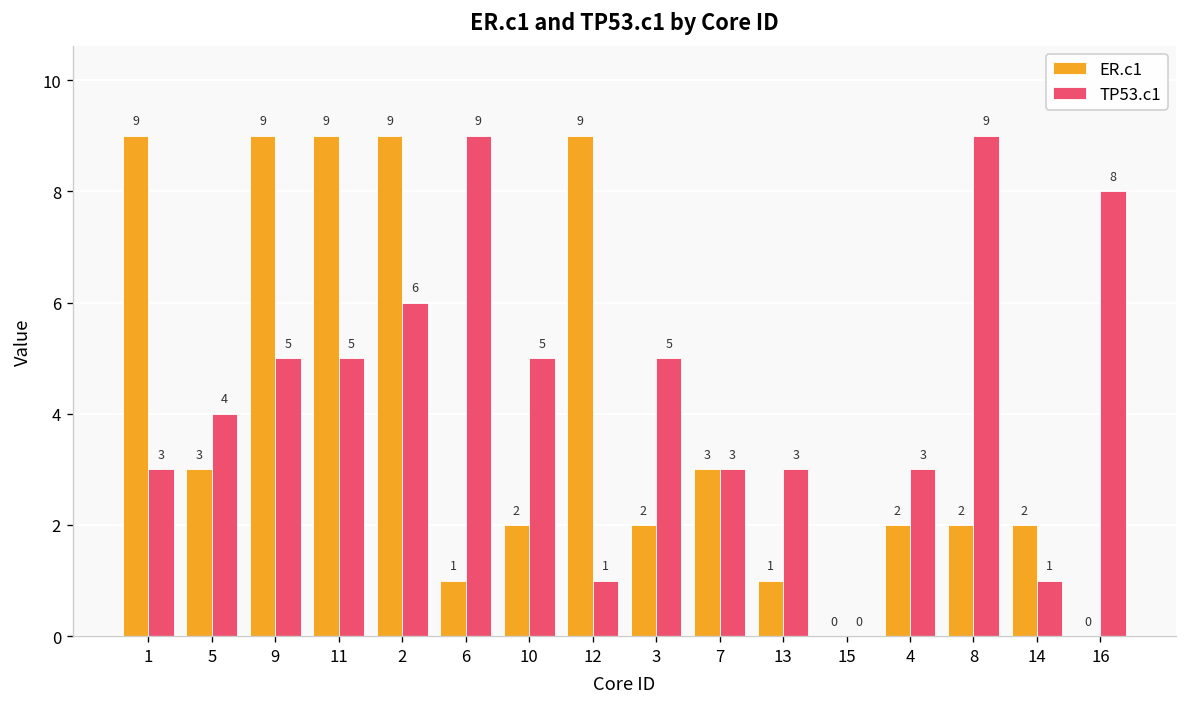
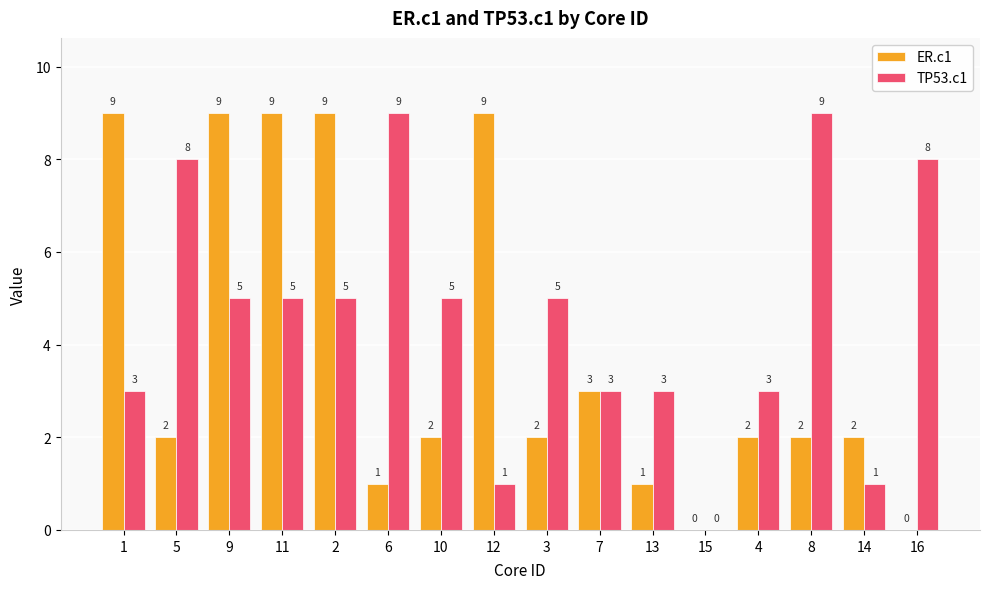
ER.c1, 5: 3 -> 2
TP53.c1, 5: 4 -> 8
TP53.c1, 2: 6 -> 5
